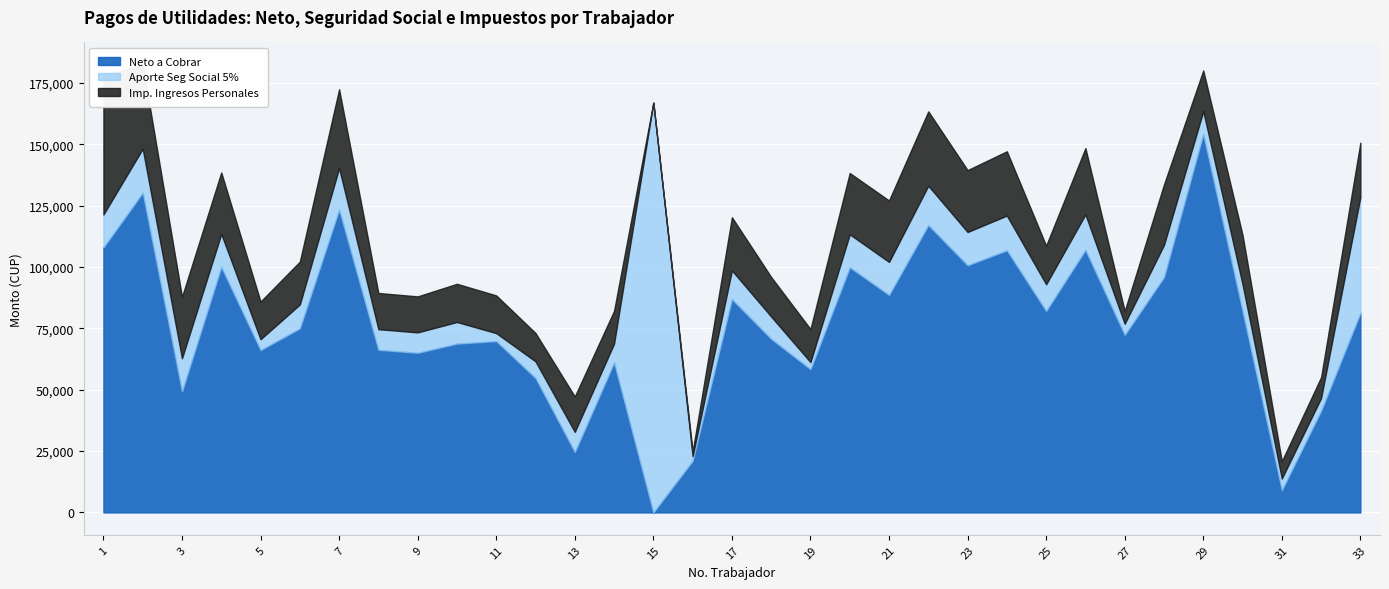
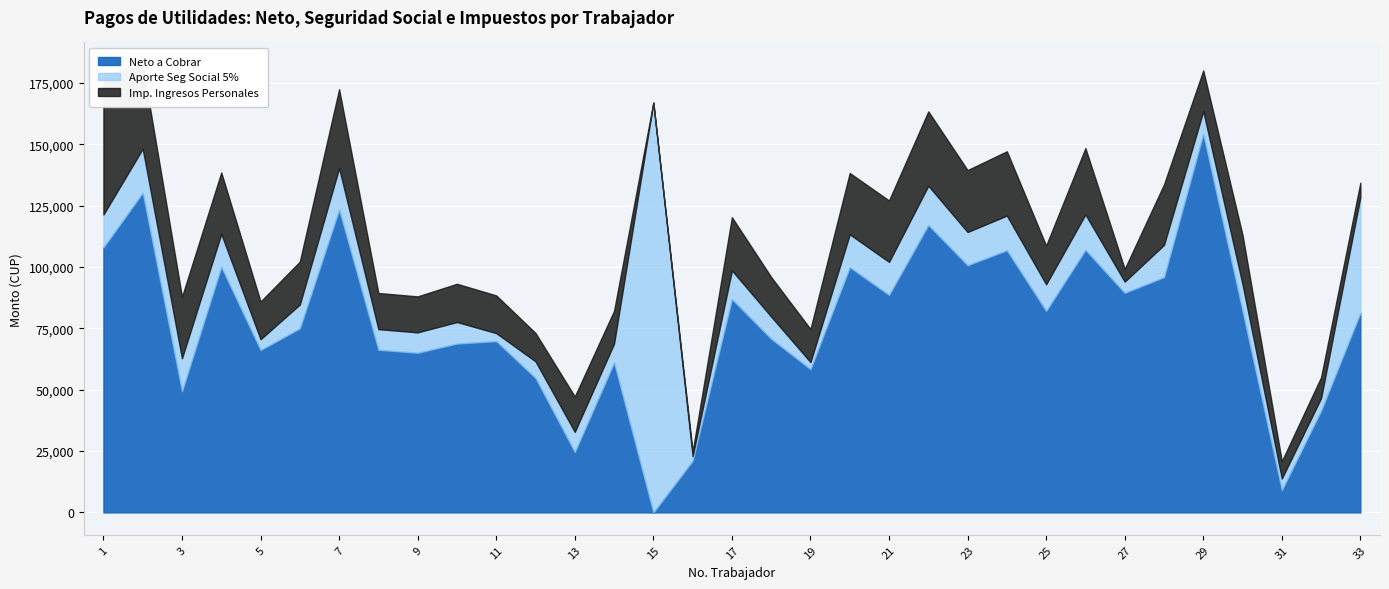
Neto a Cobrar, 27: 72,000 -> 90,000
Imp. Ingresos Personales, 33: 22,000 -> 6,000
